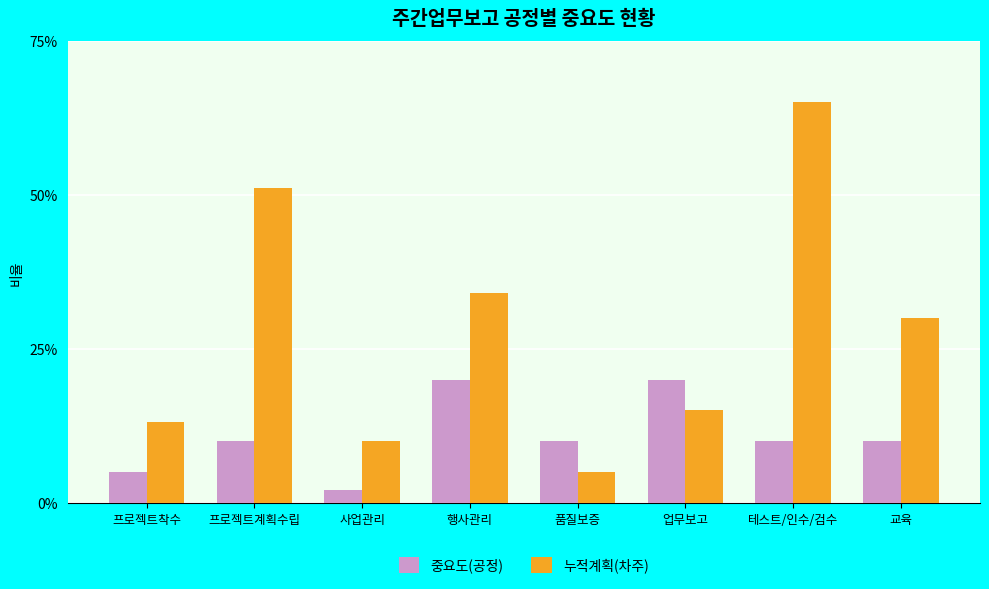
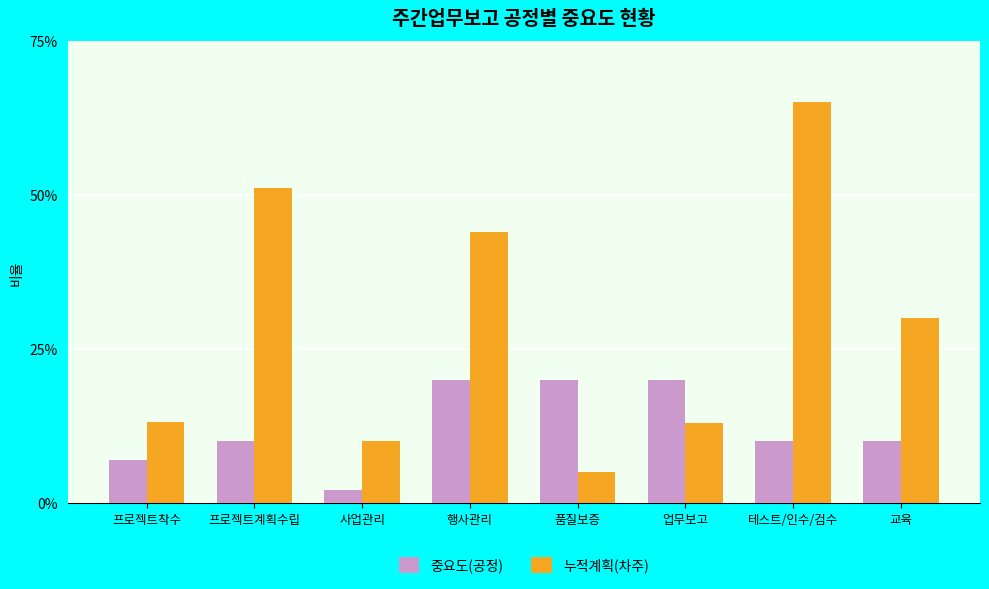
중요도(공정), 프로젝트착수: 5% -> 7%
누적계획(차주), 행사관리: 34% -> 44%
중요도(공정), 품질보증: 10% -> 20%
누적계획(차주), 업무보고: 15% -> 13%
